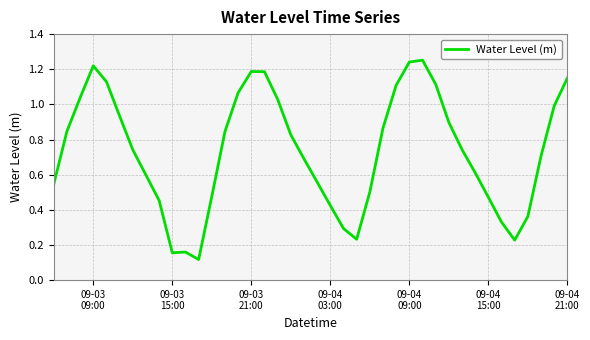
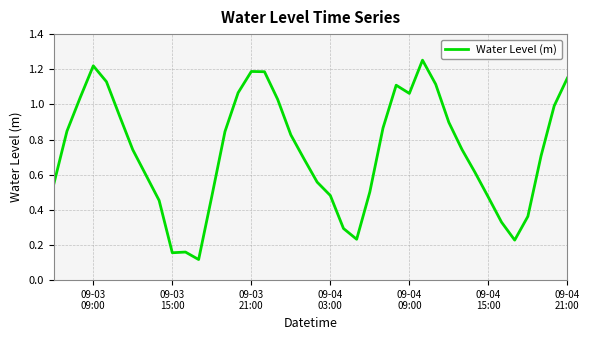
09-04 03:00: 0.42 -> 0.48
09-04 09:00: 1.24 -> 1.06
